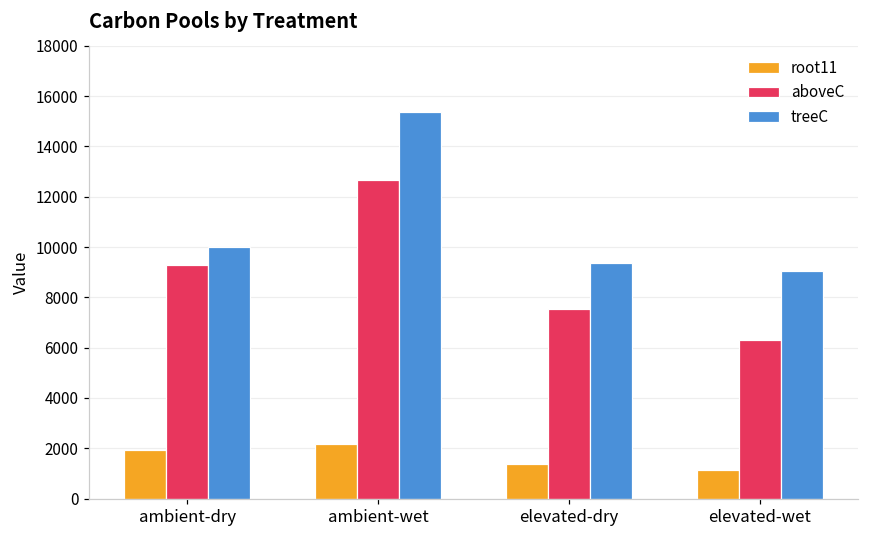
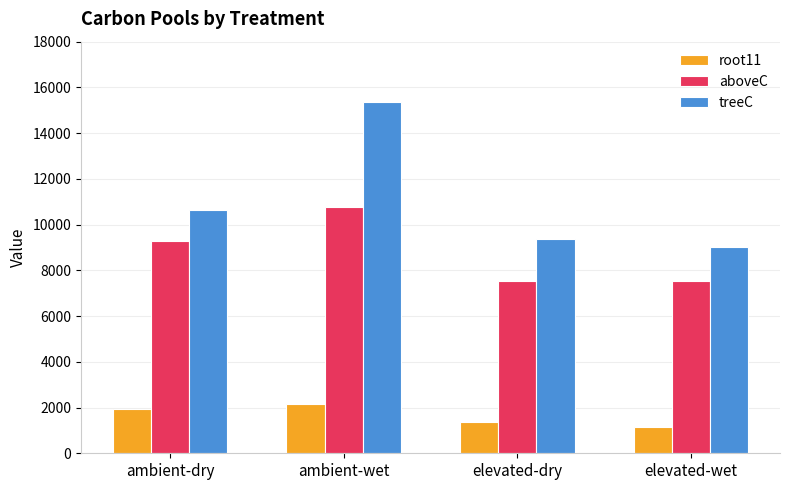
treeC, ambient-dry: 10000 -> 10600
aboveC, ambient-wet: 12600 -> 10800
aboveC, elevated-wet: 6300 -> 7500
